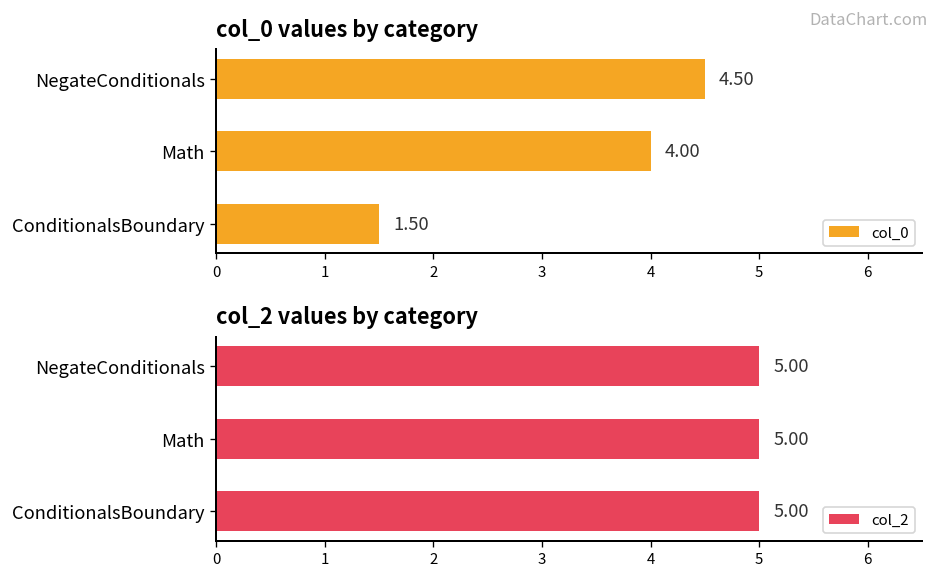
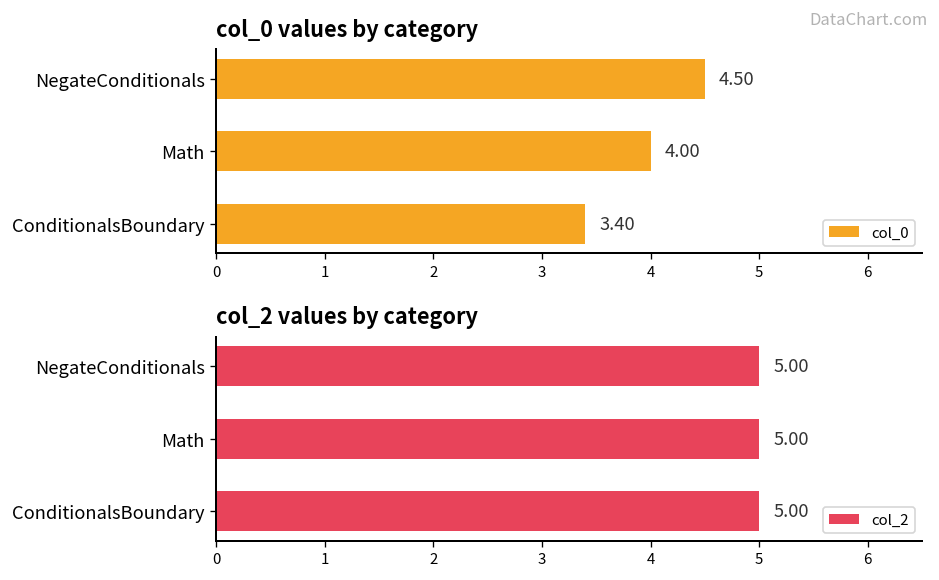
col_0 values by category, ConditionalsBoundary: 1.50 -> 3.40
